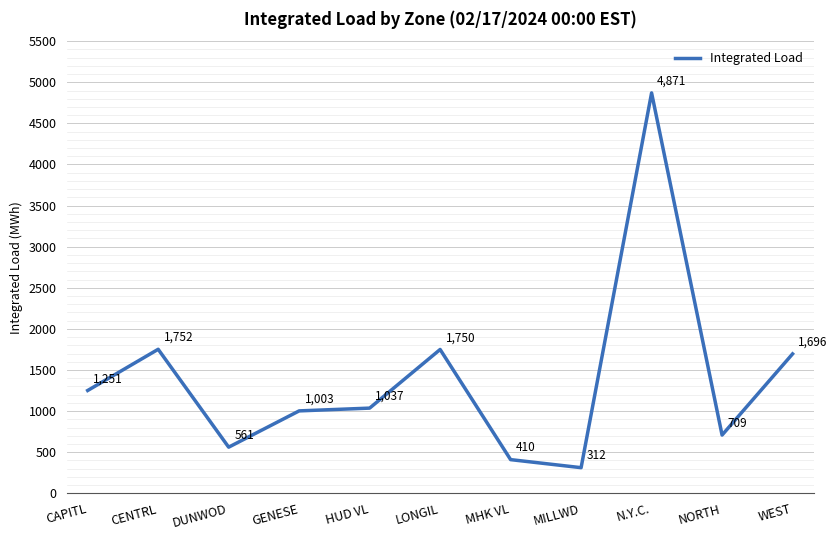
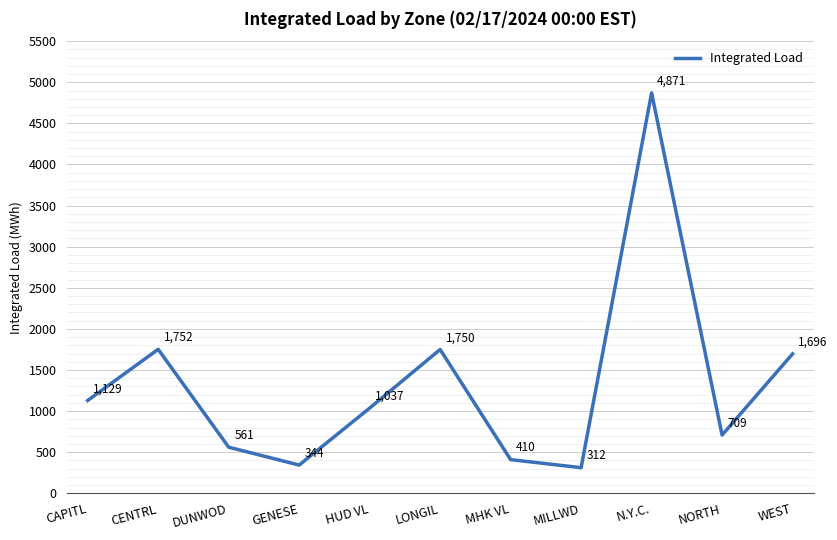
CAPITL: 1,251 -> 1,129
GENESE: 1,003 -> 344
